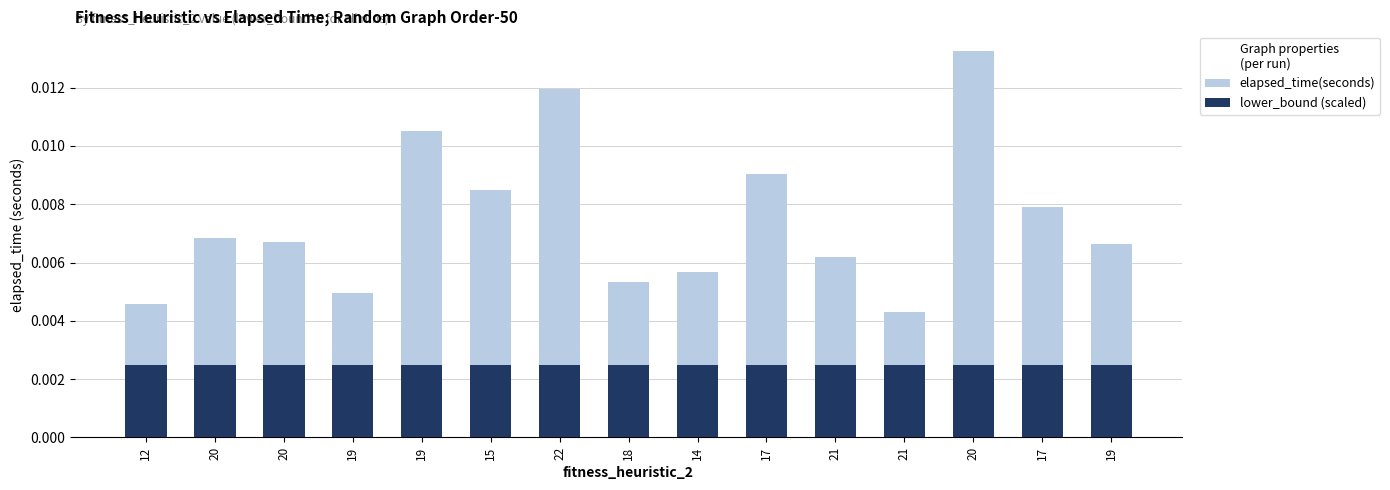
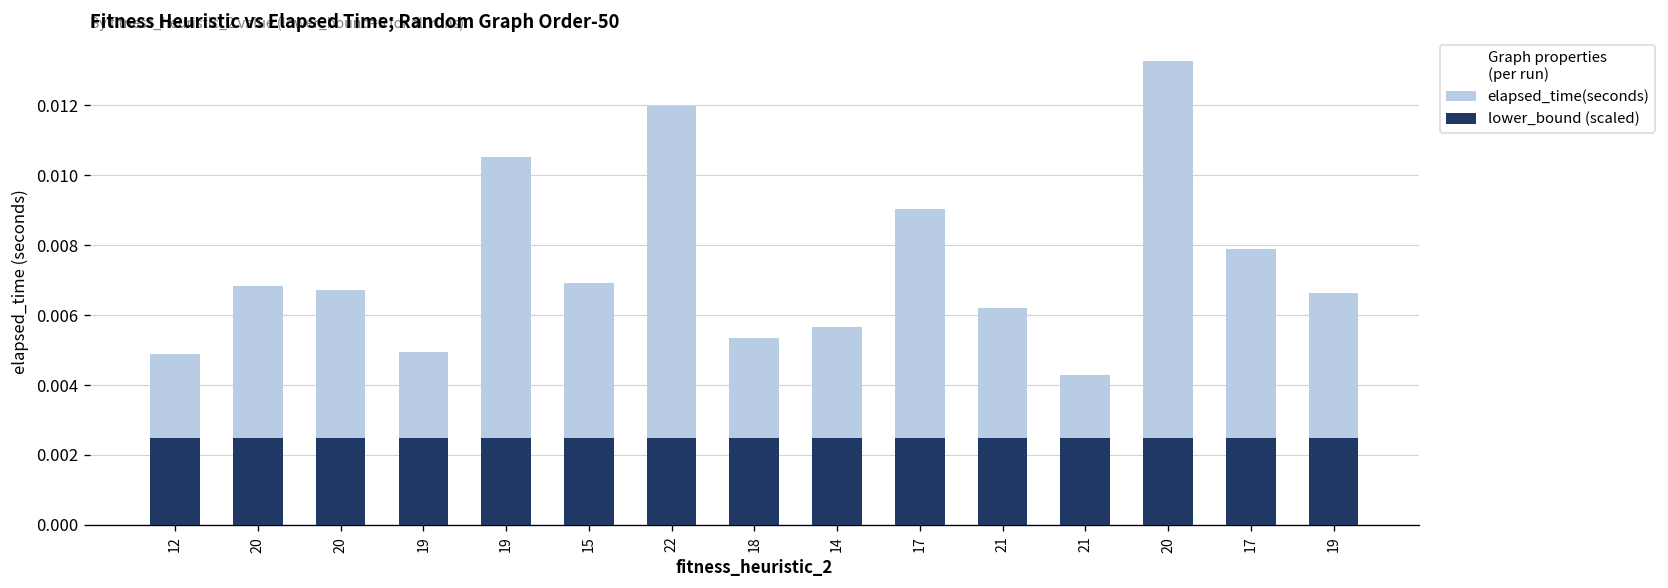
elapsed_time(seconds), 12: 0.0046 -> 0.0049
elapsed_time(seconds), 15: 0.0085 -> 0.0069
